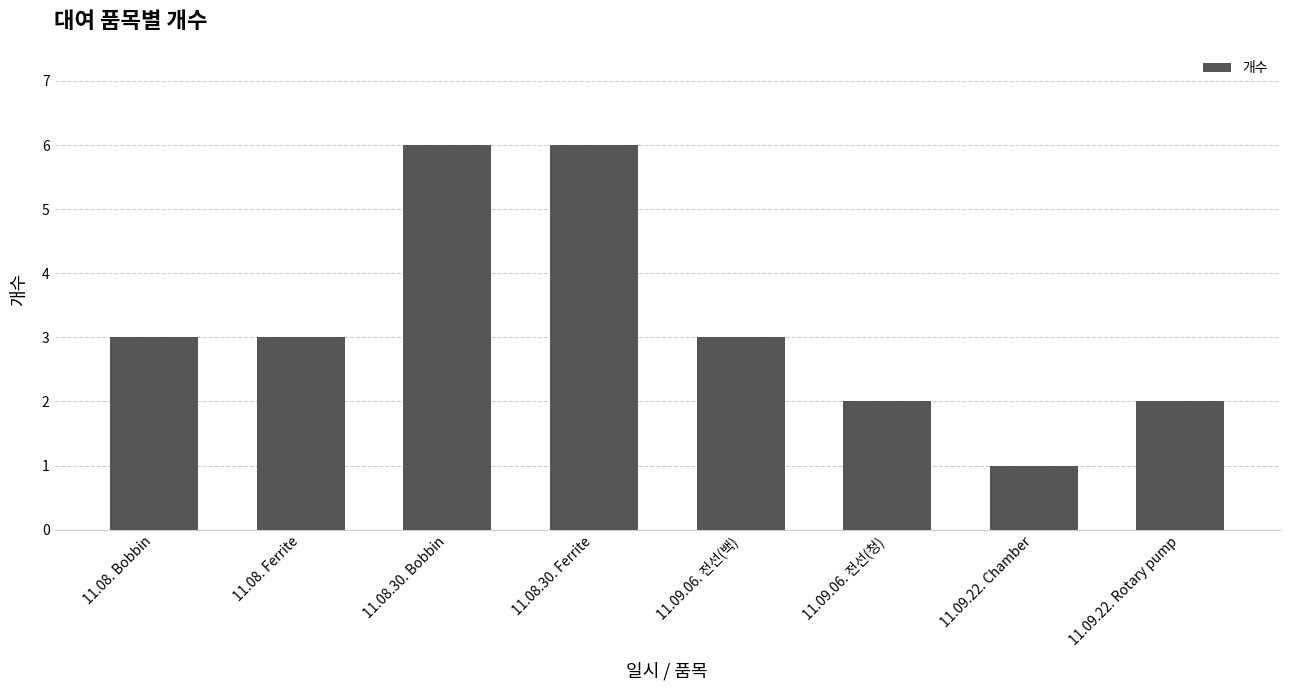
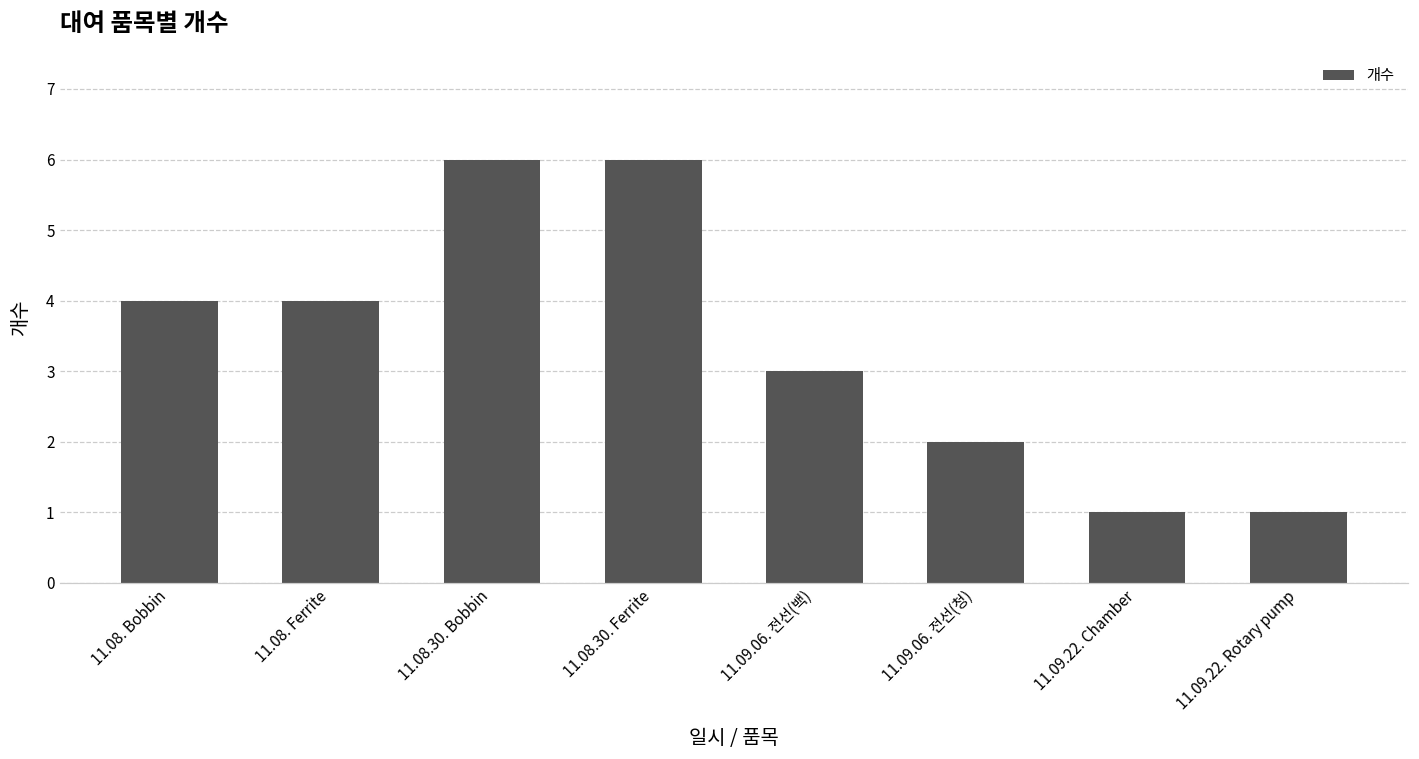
11.08. Bobbin: 3 -> 4
11.08. Ferrite: 3 -> 4
11.09.22. Rotary pump: 2 -> 1
